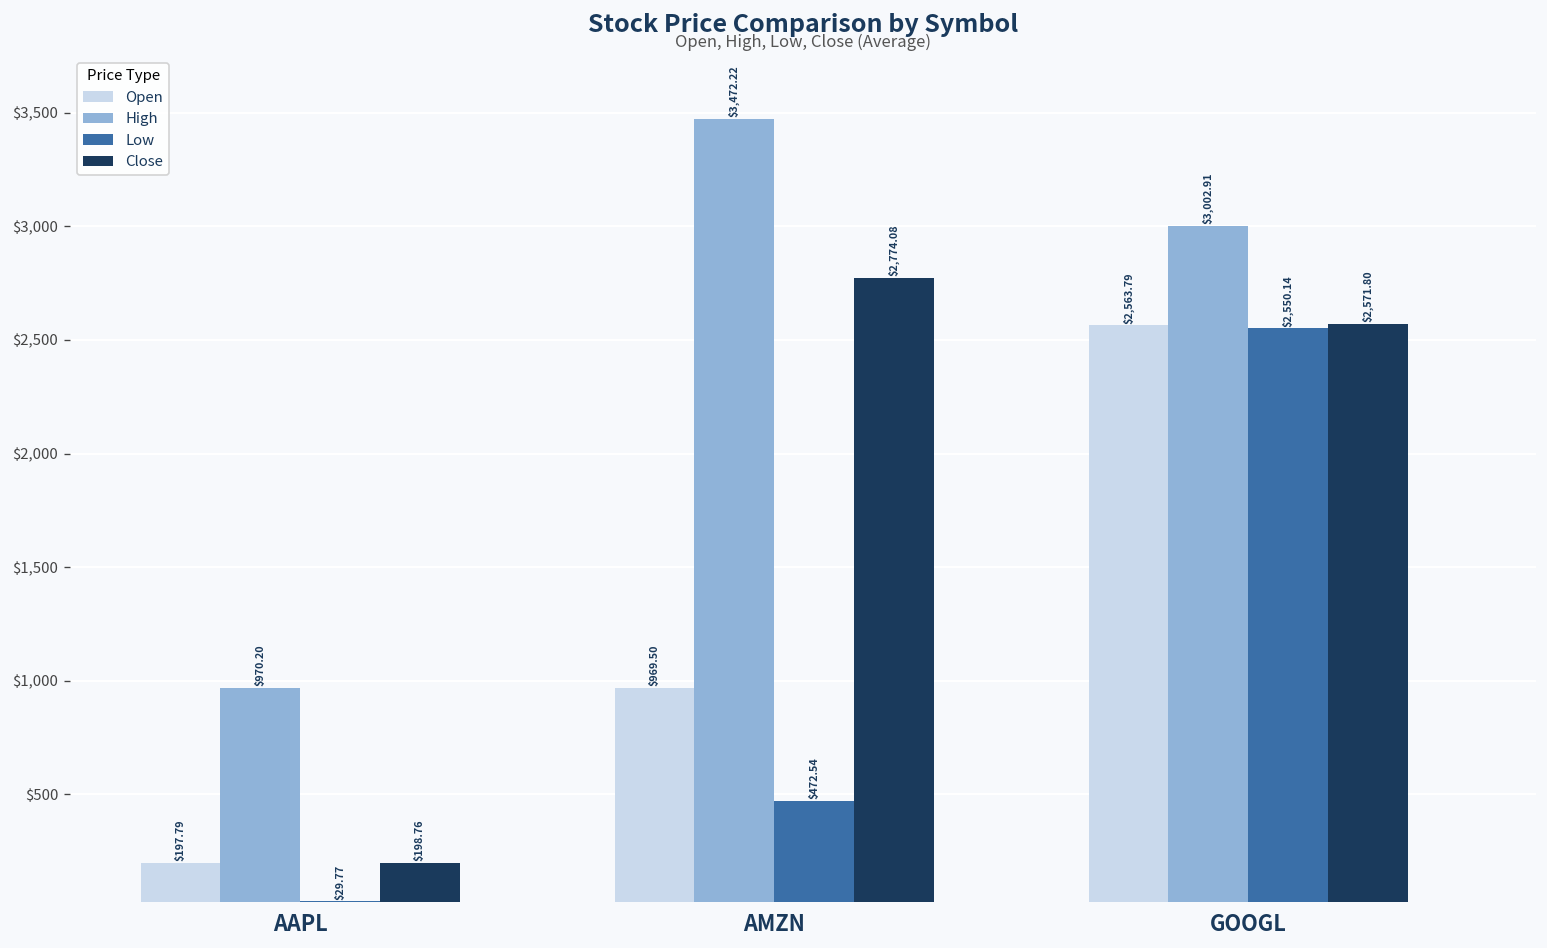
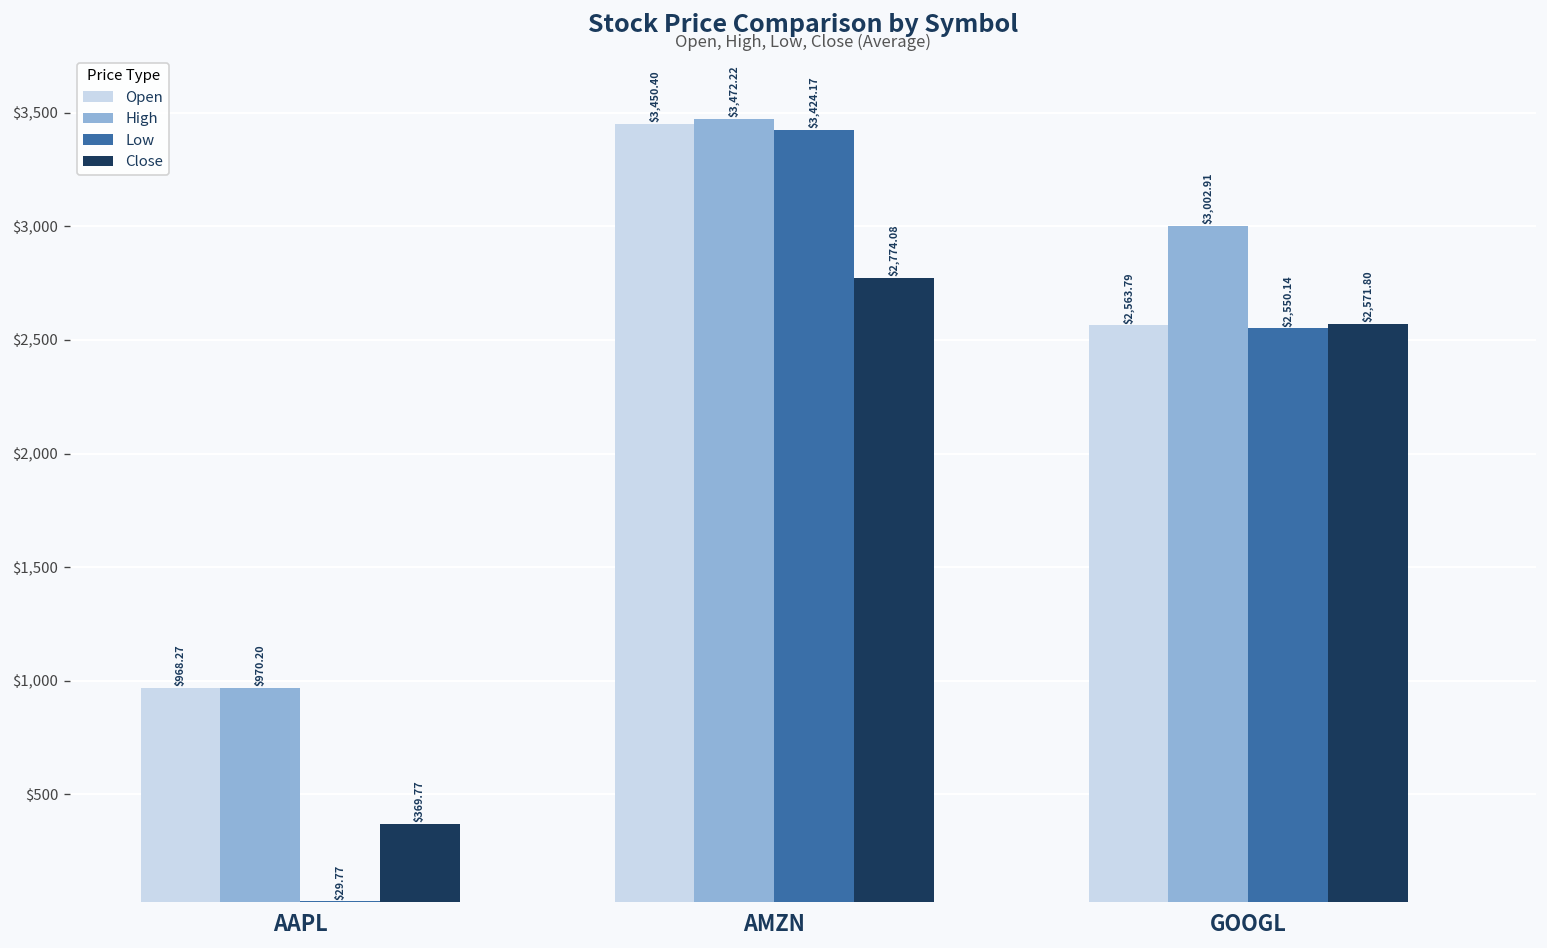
Open, AAPL: $197.79 -> $968.27
Close, AAPL: $198.76 -> $369.77
Open, AMZN: $969.50 -> $3,450.40
Low, AMZN: $472.54 -> $3,424.17
